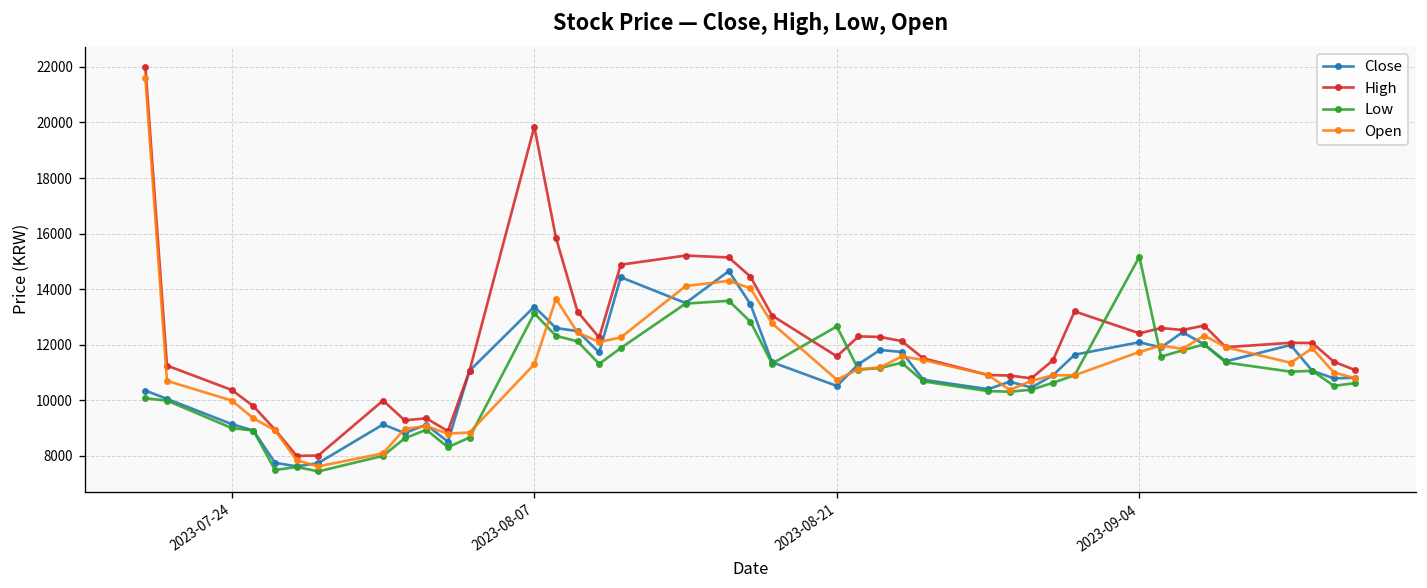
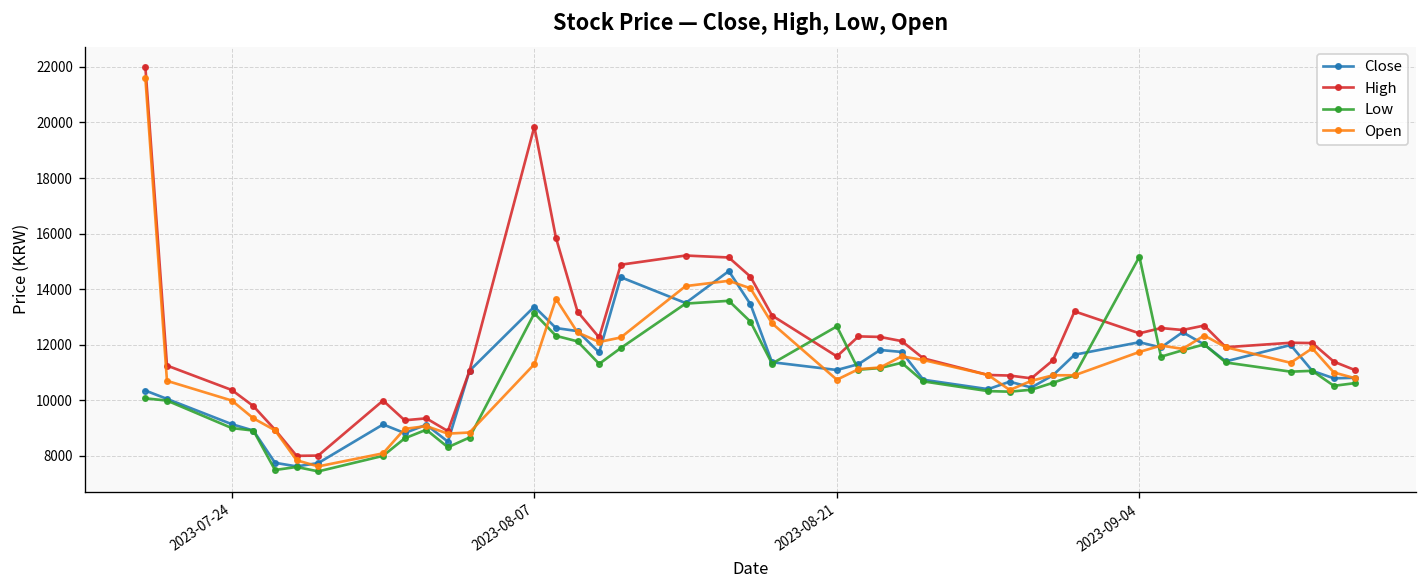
Close, 2023-08-21: 10500 -> 11100
